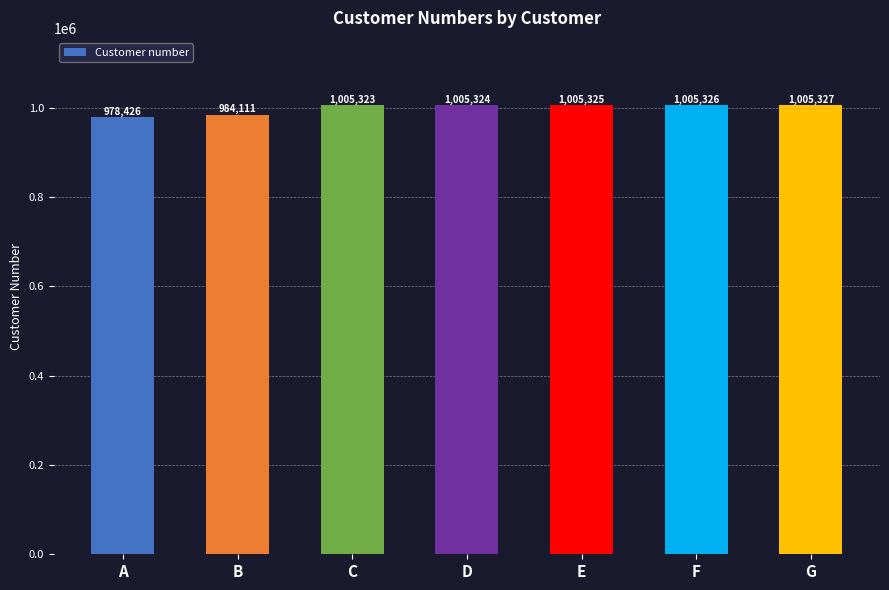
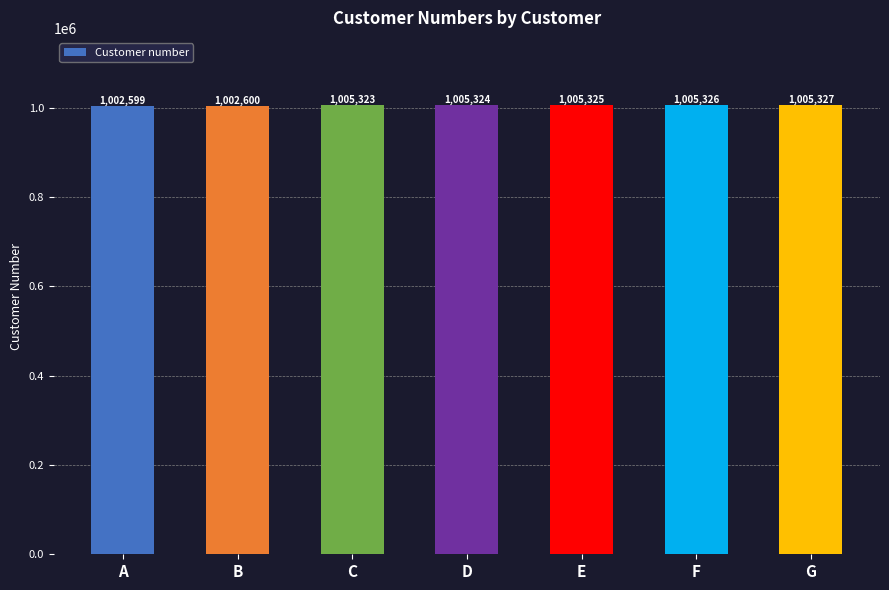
A: 978,426 -> 1,002,599
B: 984,111 -> 1,002,600
